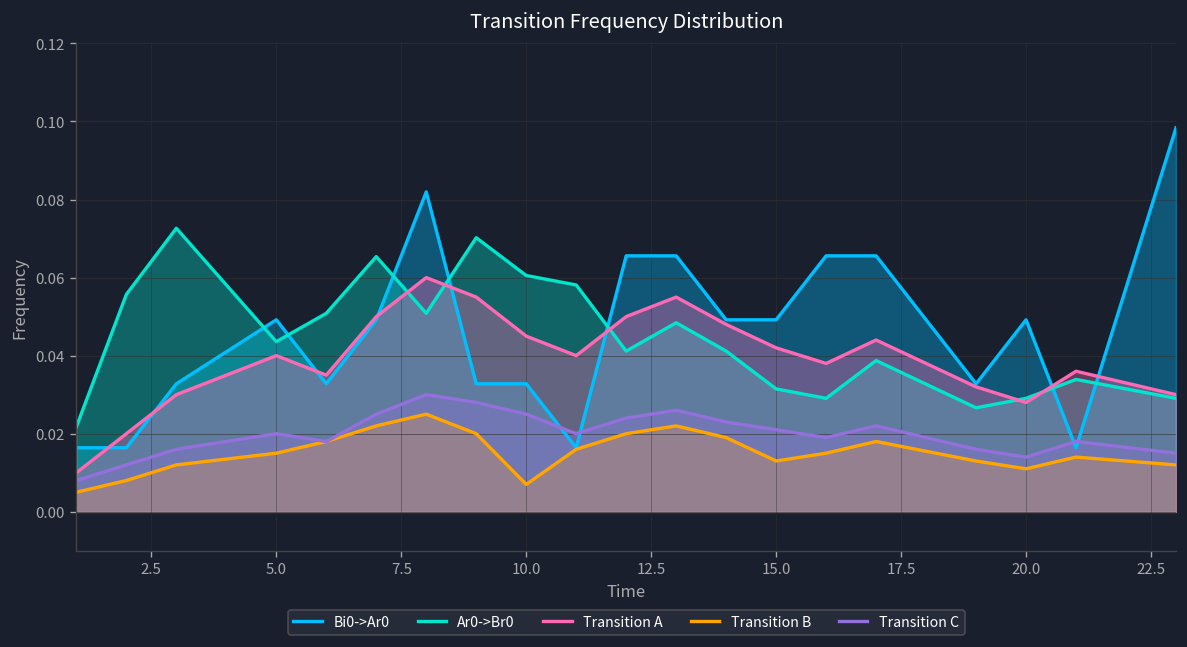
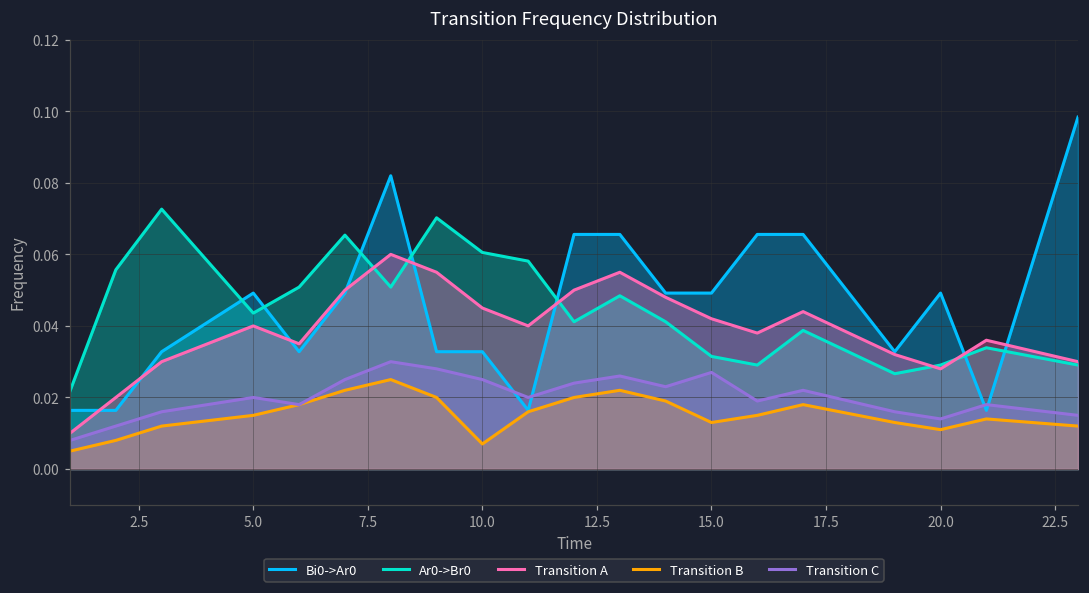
Transition C, 15.0: 0.021 -> 0.027
